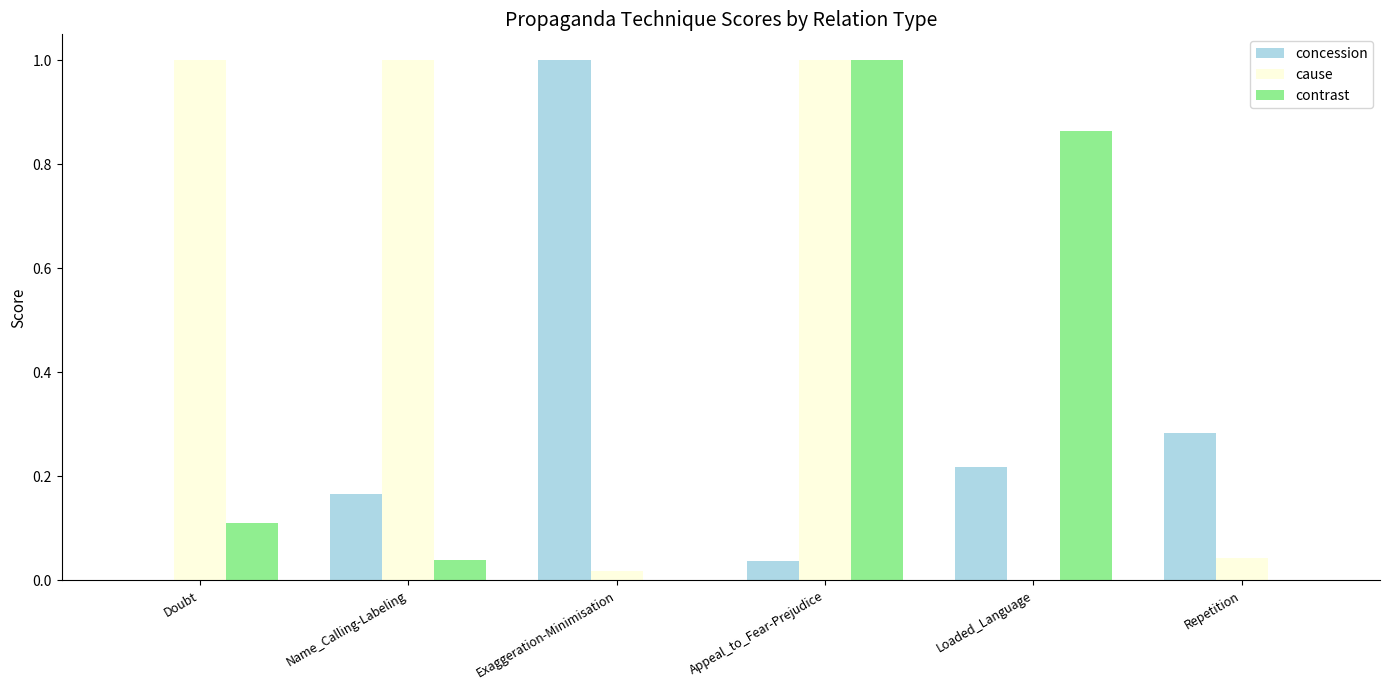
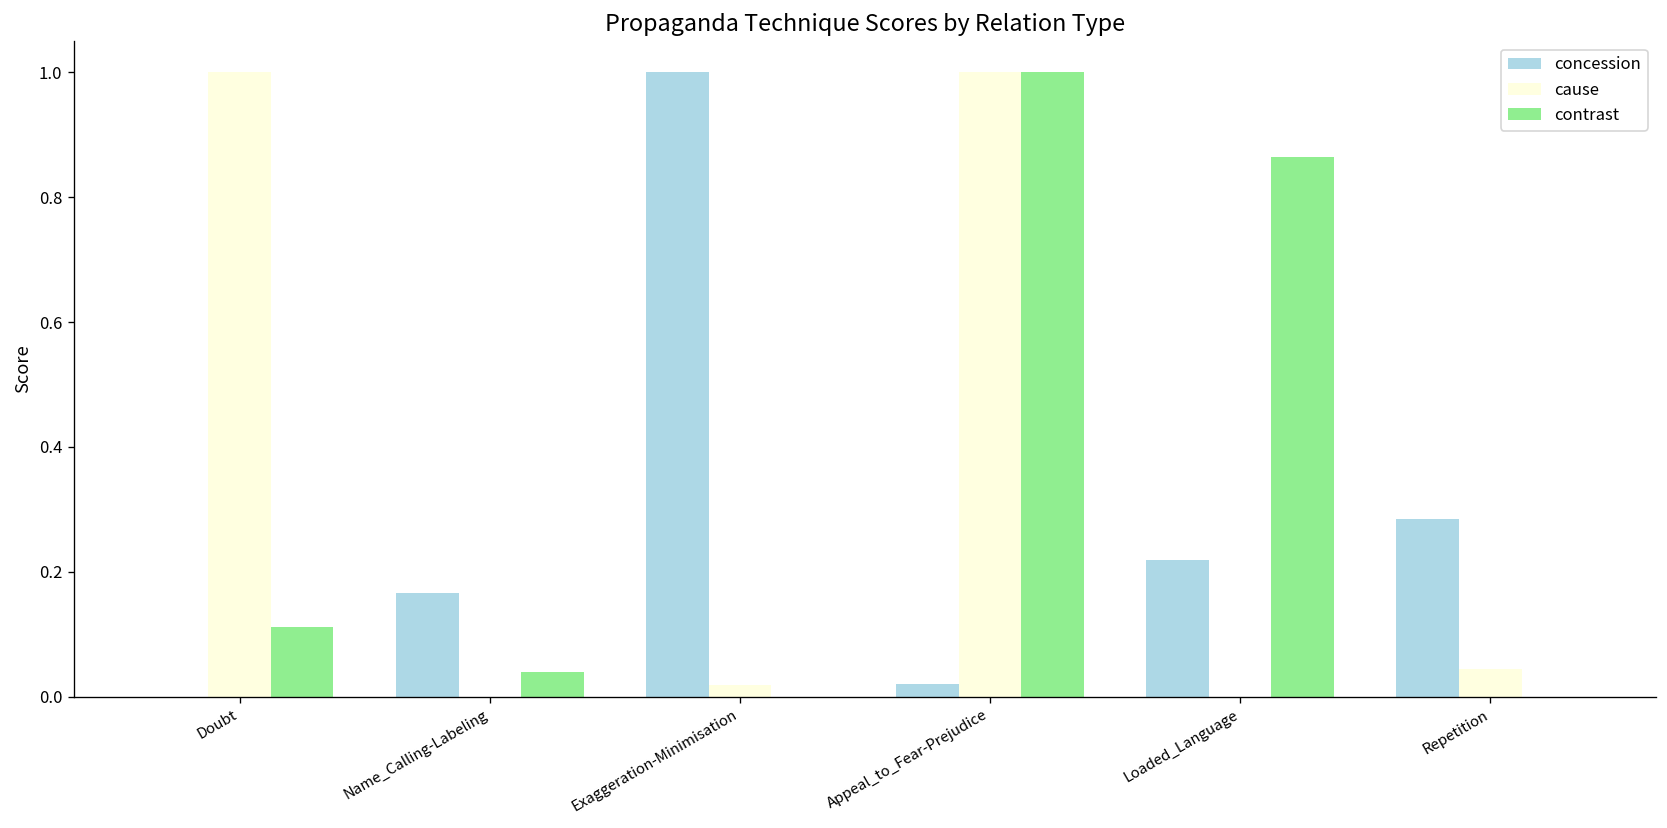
cause, Name_Calling-Labeling: 1 -> 0
concession, Appeal_to_Fear-Prejudice: 0.04 -> 0.02
